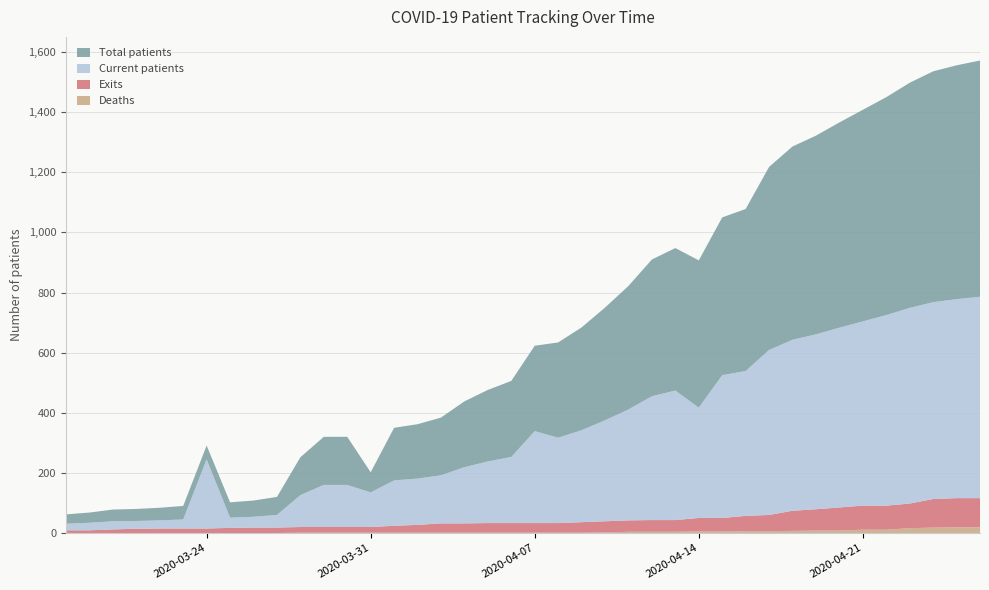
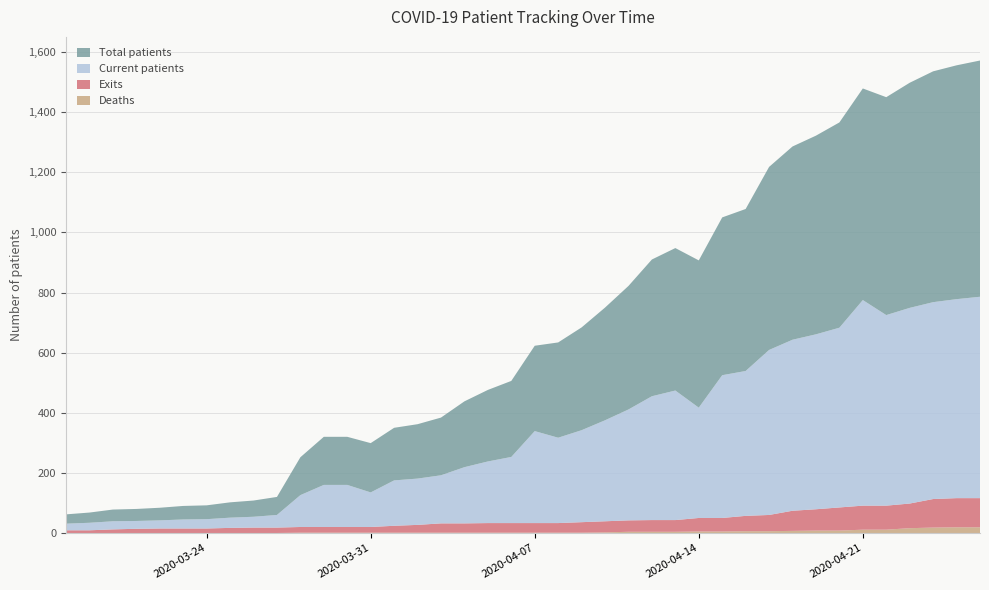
Current patients, 2020-03-24: 230 -> 30
Total patients, 2020-03-31: 70 -> 160
Current patients, 2020-04-21: 610 -> 680
